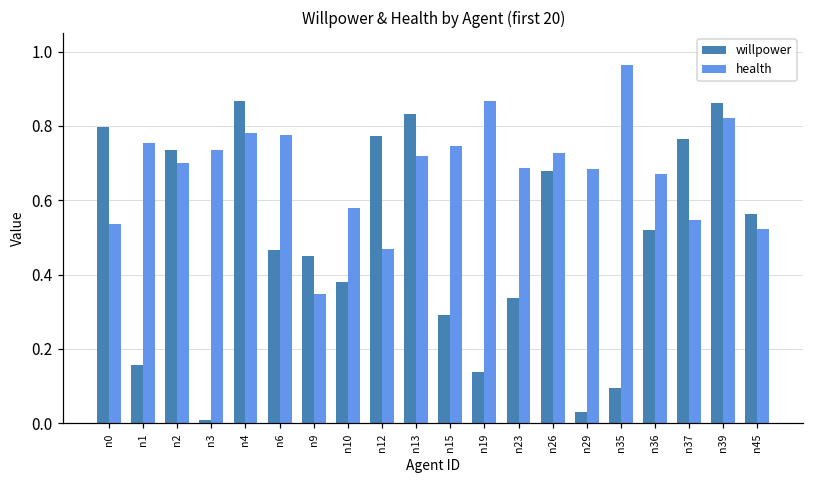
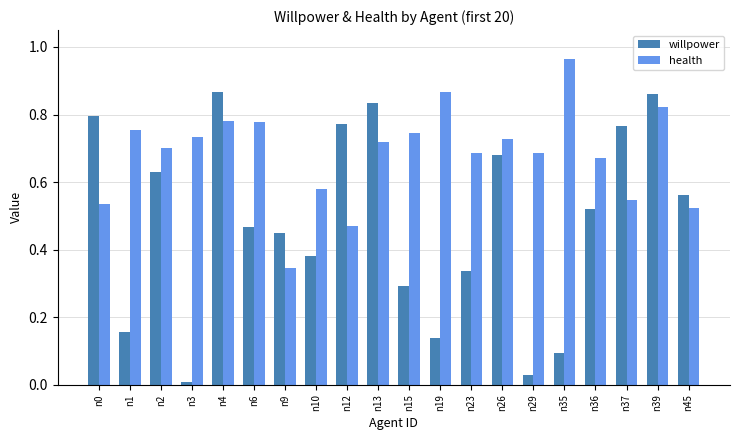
willpower, n2: 0.73 -> 0.63
